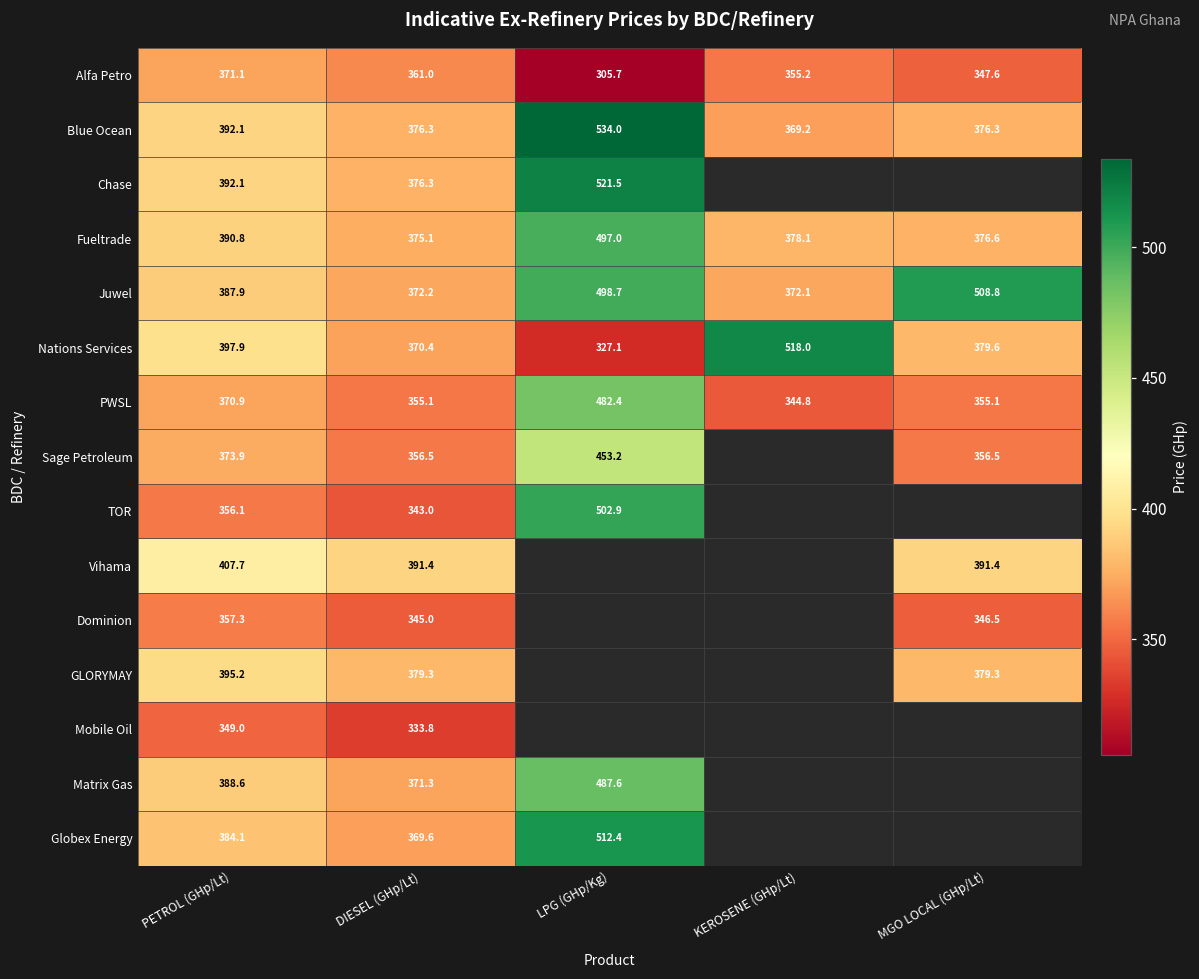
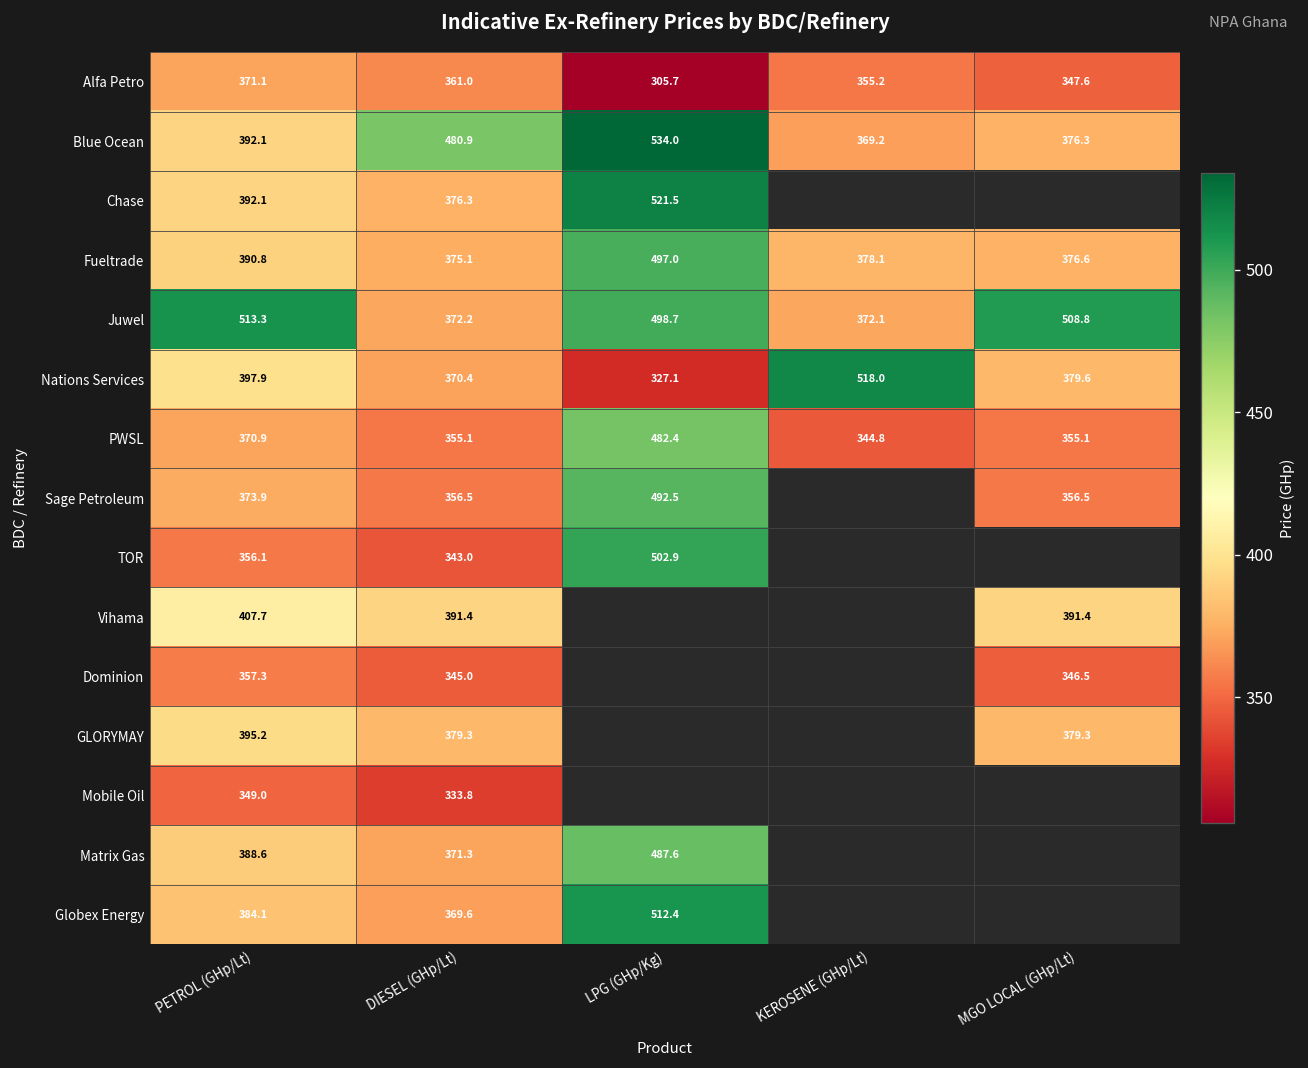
Blue Ocean, DIESEL (GHp/Lt): 376.3 -> 480.9
Juwel, PETROL (GHp/Lt): 387.9 -> 513.3
Sage Petroleum, LPG (GHp/Kg): 453.2 -> 492.5
